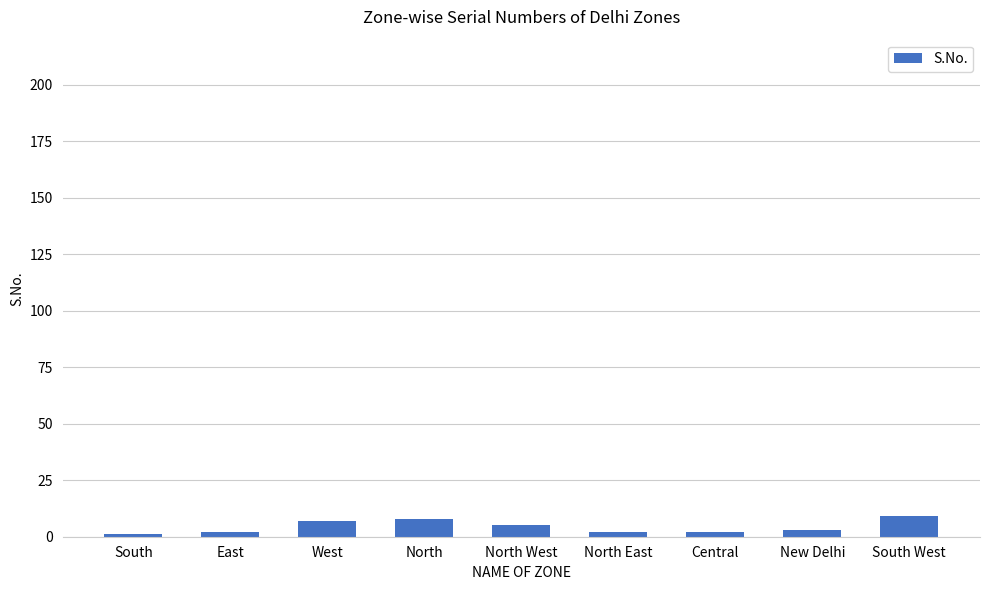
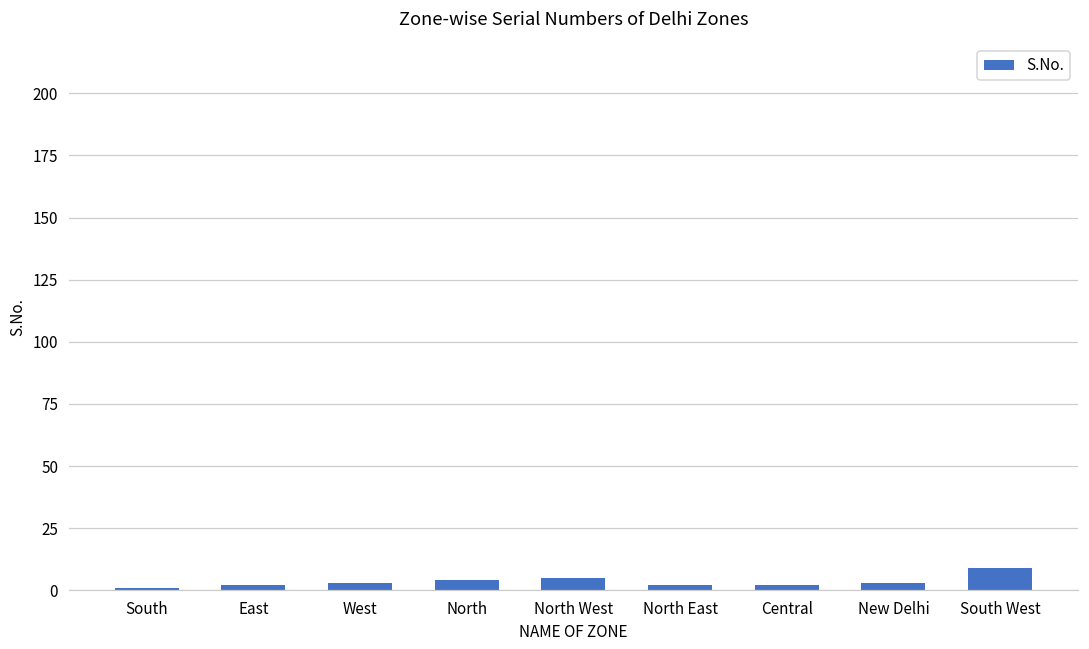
West: 7 -> 3
North: 8 -> 4
